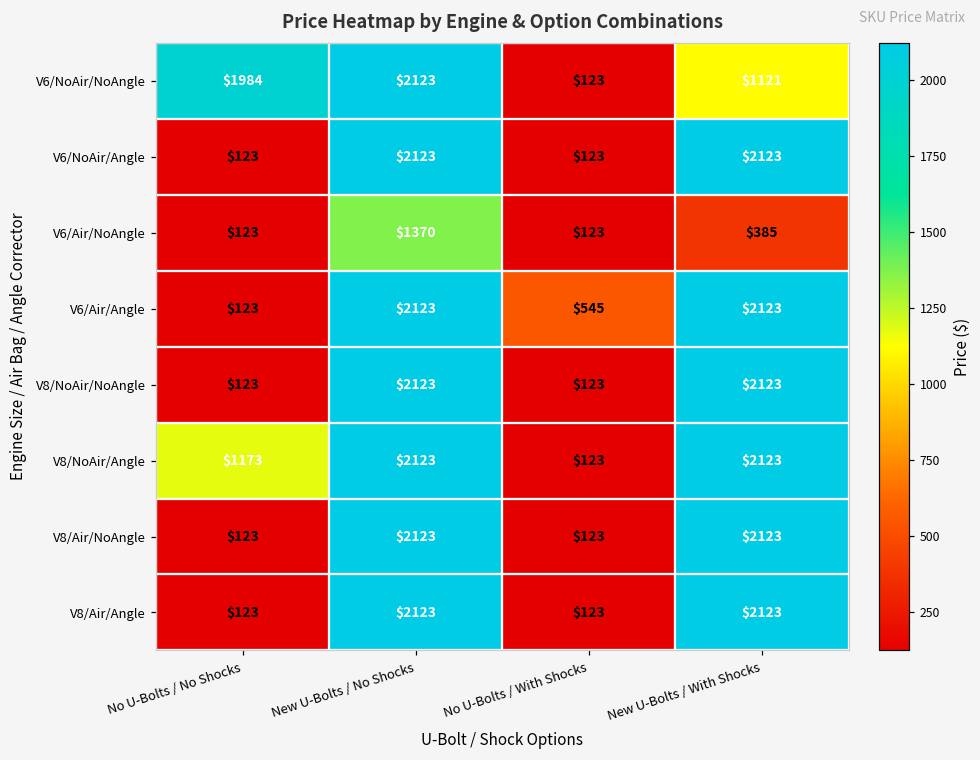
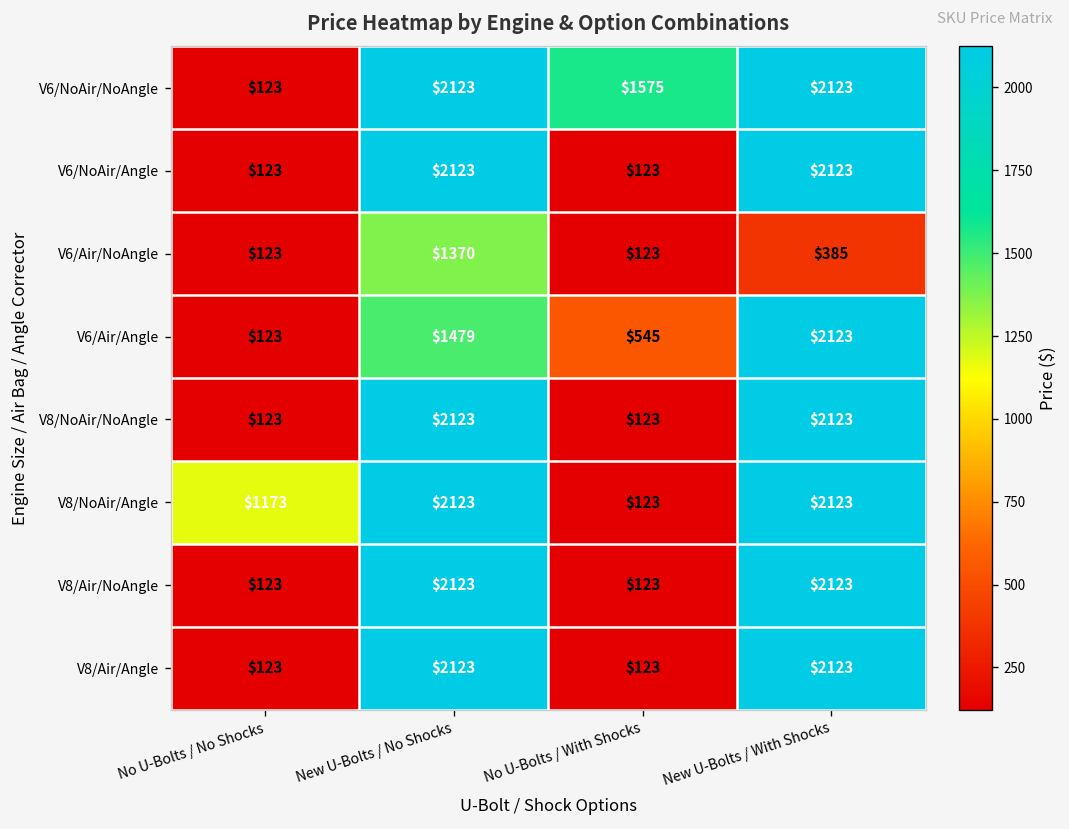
V6/NoAir/NoAngle, No U-Bolts / No Shocks: $1984 -> $123
V6/NoAir/NoAngle, No U-Bolts / With Shocks: $123 -> $1575
V6/NoAir/NoAngle, New U-Bolts / With Shocks: $1121 -> $2123
V6/Air/Angle, New U-Bolts / No Shocks: $2123 -> $1479
